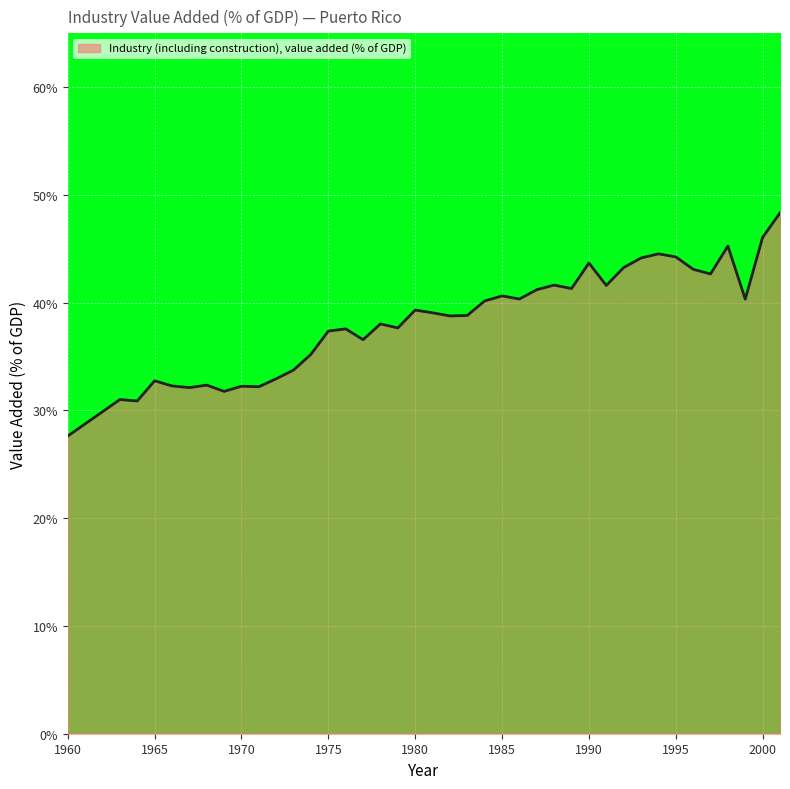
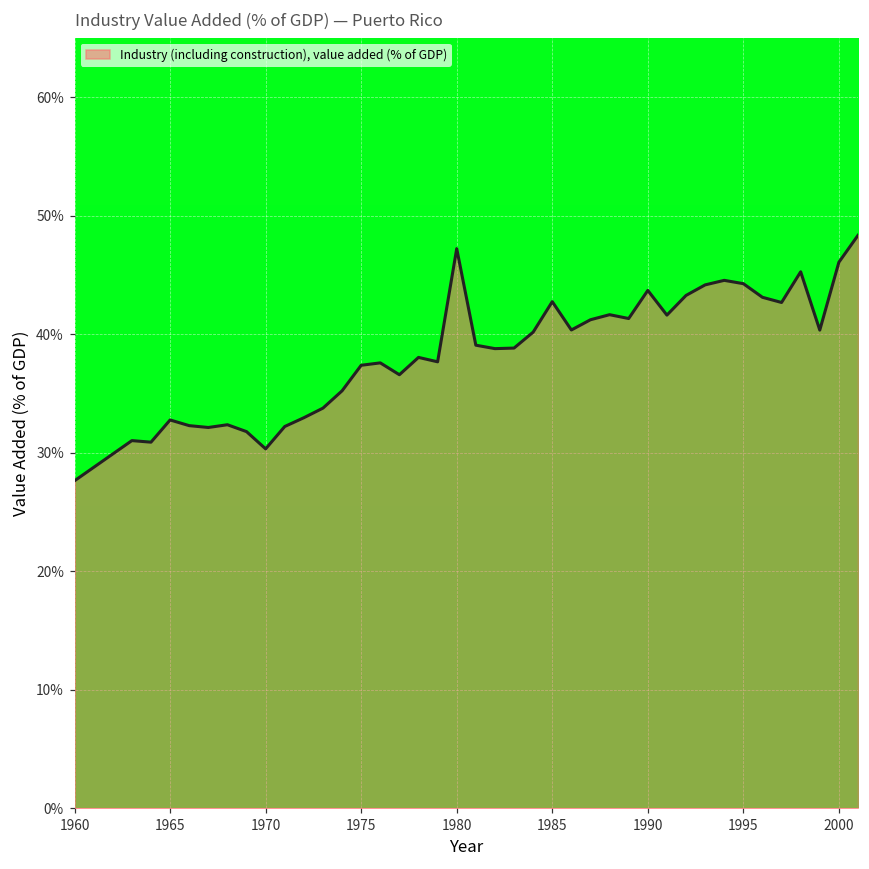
1970: 32.2% -> 30.3%
1980: 39.3% -> 47.2%
1985: 40.6% -> 42.7%
